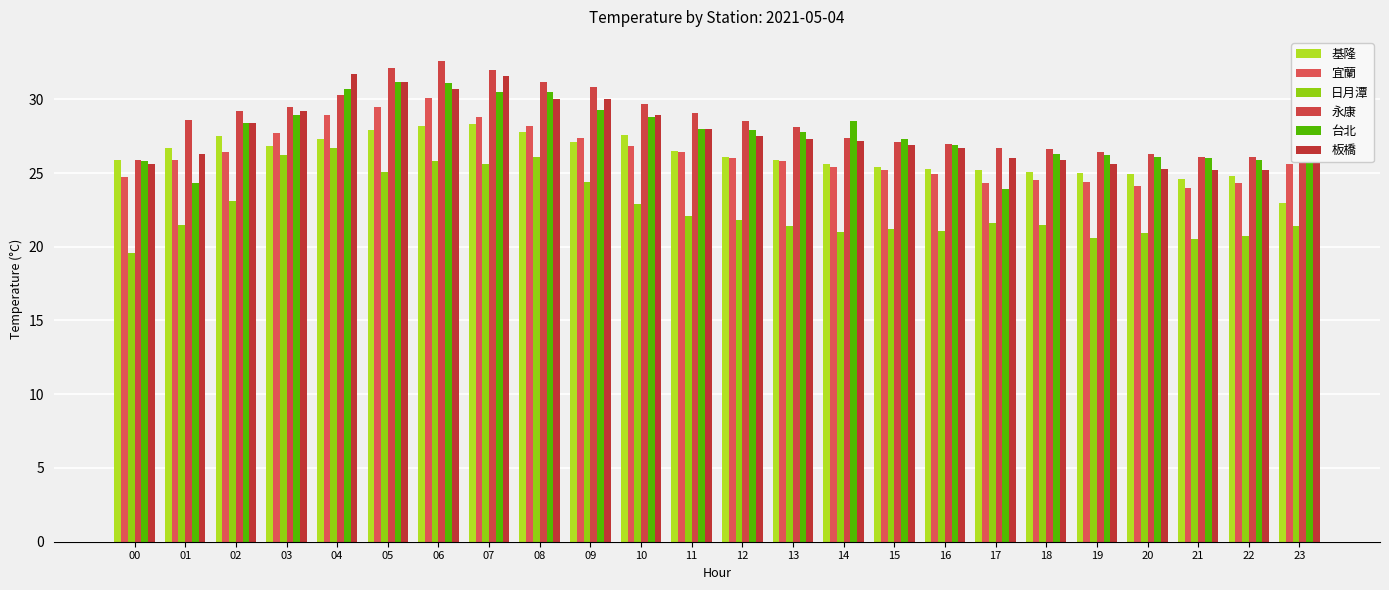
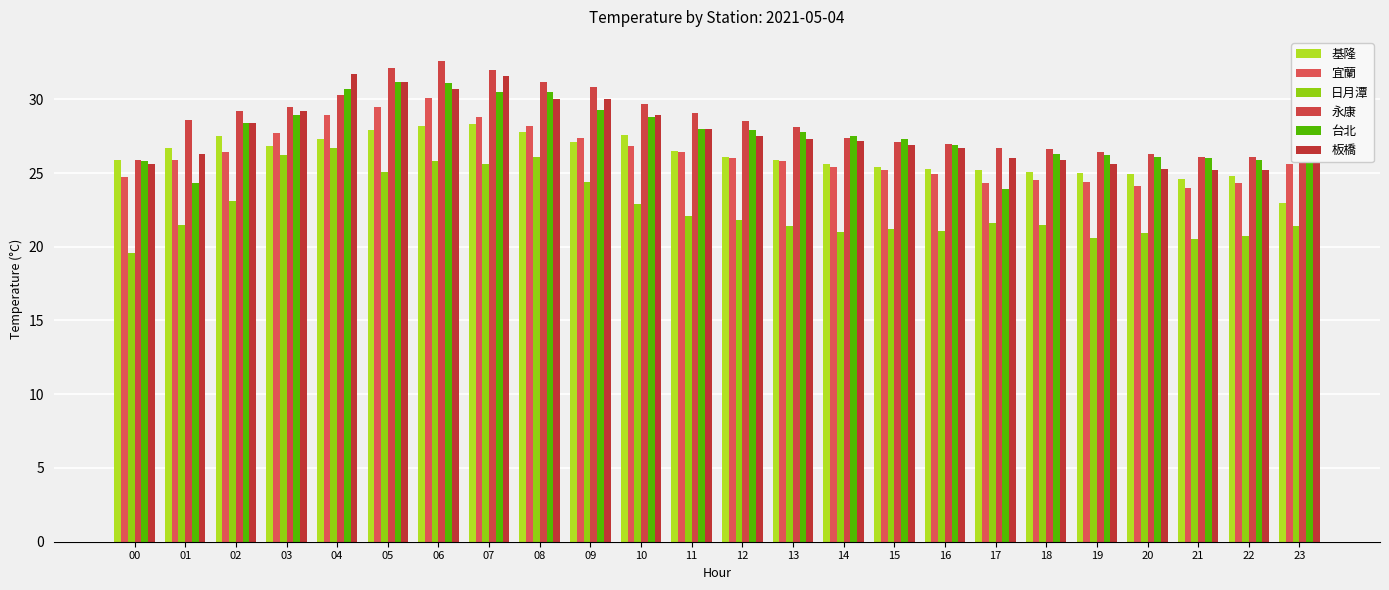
台北, 14: 28.5 -> 27.5
